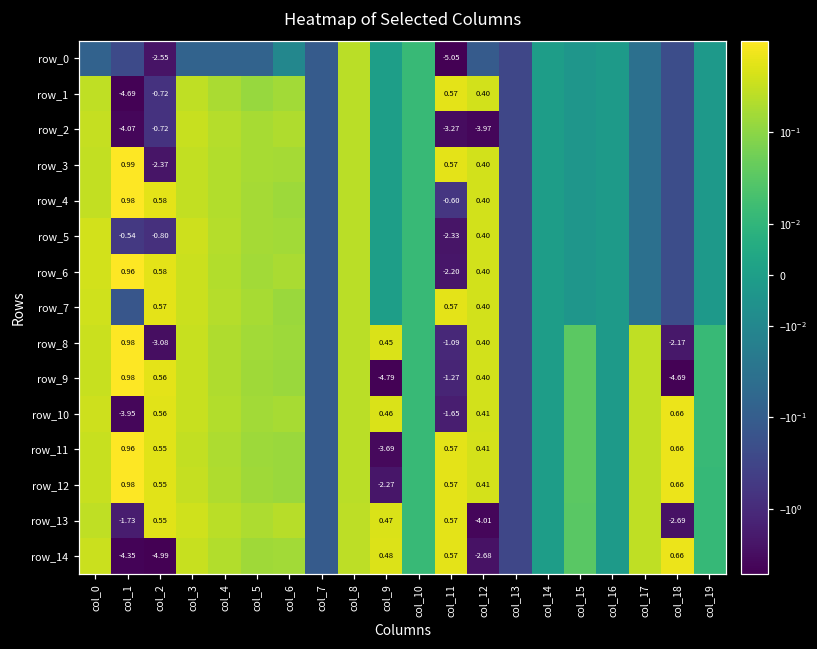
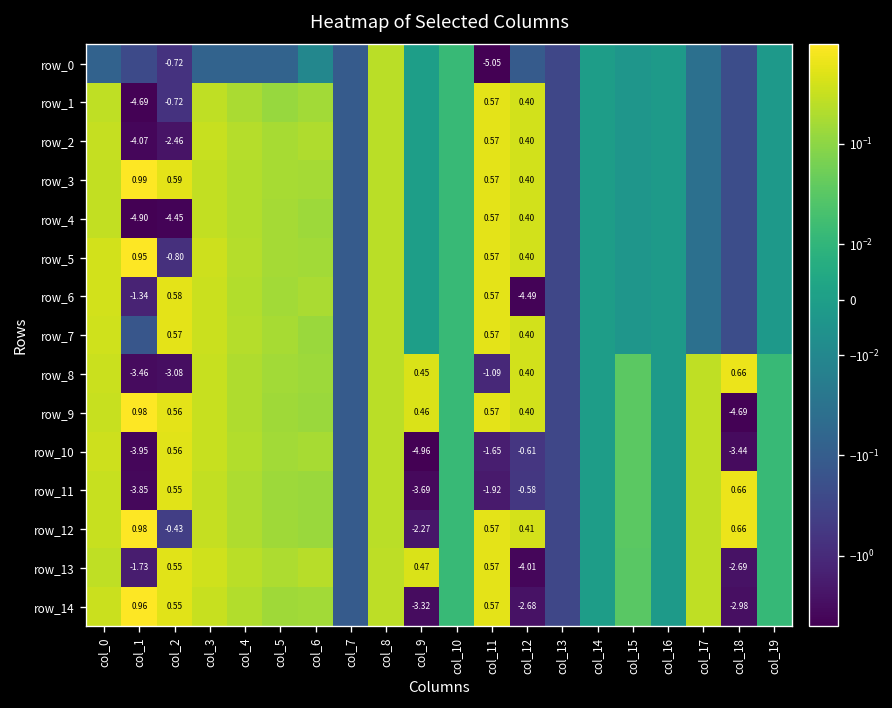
row_0, col_2: -2.55 -> -0.72
row_2, col_2: -0.72 -> -2.46
row_2, col_11: -3.27 -> 0.57
row_2, col_12: -3.97 -> 0.40
row_3, col_2: -2.37 -> 0.59
row_4, col_1: 0.98 -> -4.90
row_4, col_2: 0.58 -> -4.45
row_4, col_11: -0.60 -> 0.57
row_5, col_1: -0.54 -> 0.95
row_5, col_11: -2.33 -> 0.57
row_6, col_1: 0.96 -> -1.34
row_6, col_11: -2.20 -> 0.57
row_6, col_12: 0.40 -> -4.49
row_8, col_1: 0.98 -> -3.46
row_8, col_18: -2.17 -> 0.66
row_9, col_9: -4.79 -> 0.46
row_9, col_11: -1.27 -> 0.57
row_10, col_9: 0.46 -> -4.96
row_10, col_12: 0.41 -> -0.61
row_10, col_18: 0.66 -> -3.44
row_11, col_1: 0.96 -> -3.85
row_11, col_11: 0.57 -> -1.92
row_11, col_12: 0.41 -> -0.58
row_12, col_2: 0.55 -> -0.43
row_14, col_1: -4.35 -> 0.96
row_14, col_2: -4.99 -> 0.55
row_14, col_9: 0.48 -> -3.32
row_14, col_18: 0.66 -> -2.98
